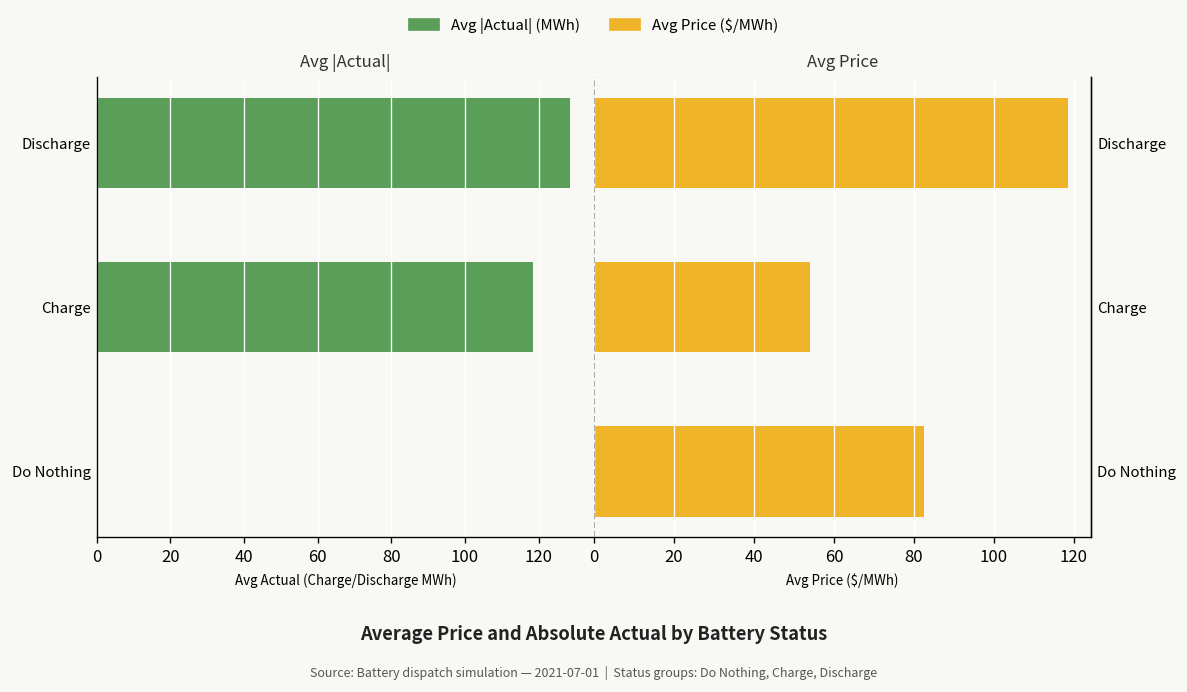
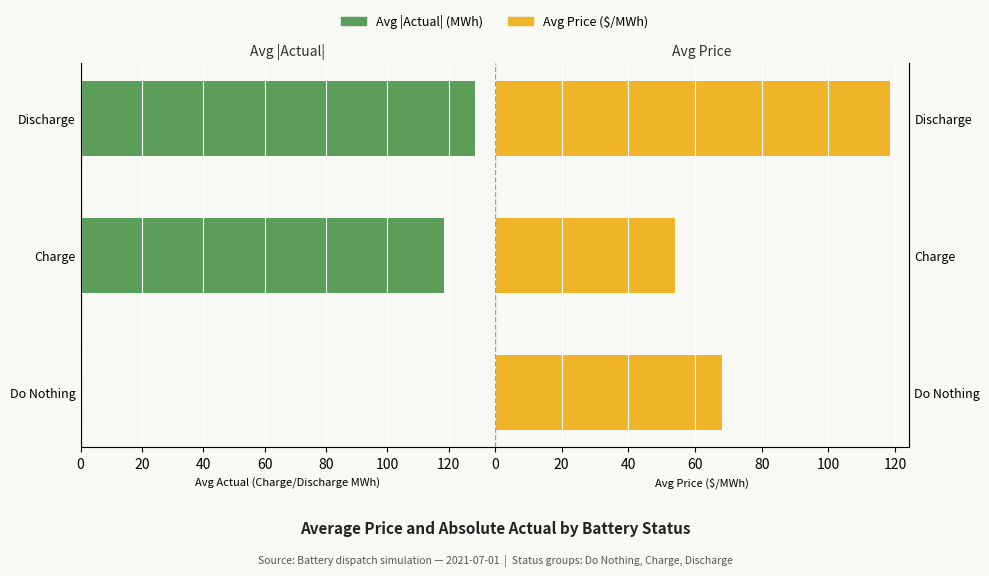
Avg Price, Do Nothing: 83 -> 68
